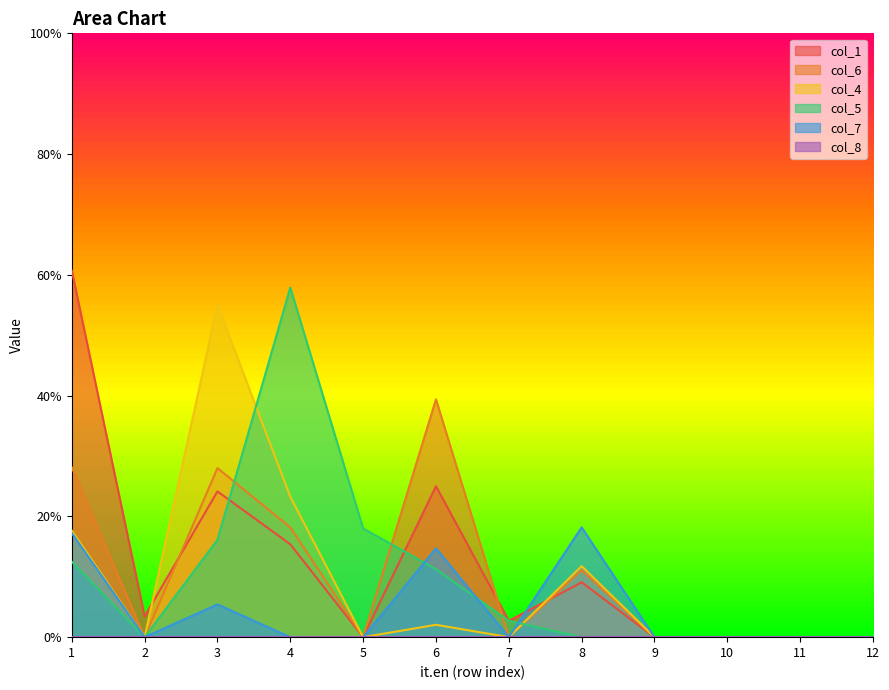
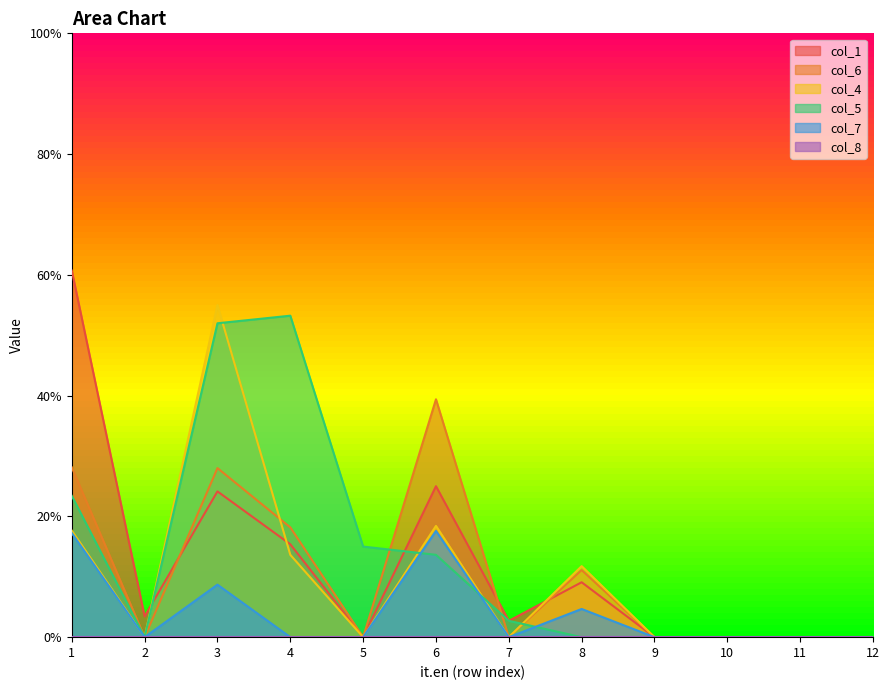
col_5, 1: 13% -> 23%
col_5, 3: 16% -> 52%
col_7, 3: 5% -> 9%
col_4, 4: 23% -> 14%
col_5, 4: 58% -> 53%
col_5, 5: 18% -> 15%
col_4, 6: 2% -> 18%
col_5, 6: 11% -> 14%
col_7, 6: 15% -> 18%
col_7, 8: 18% -> 5%
